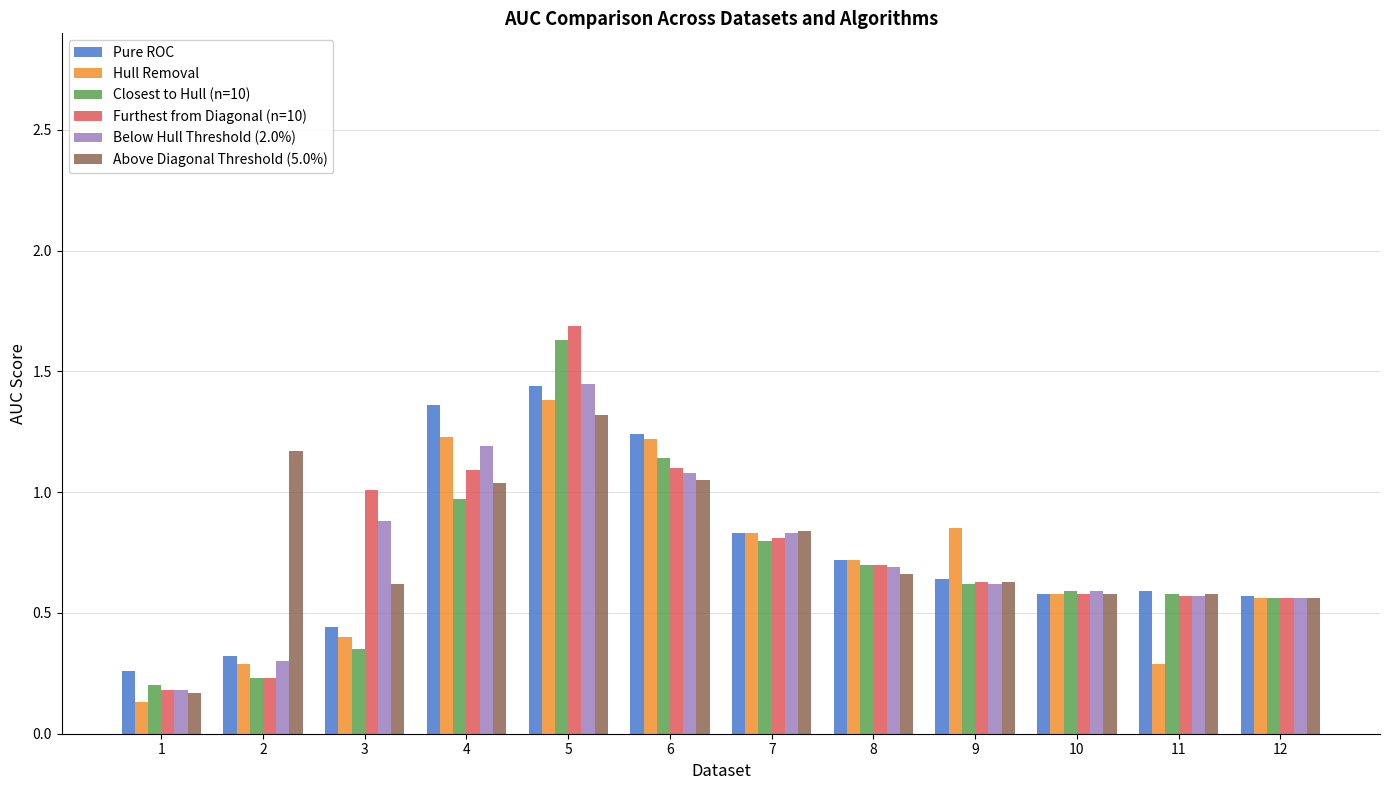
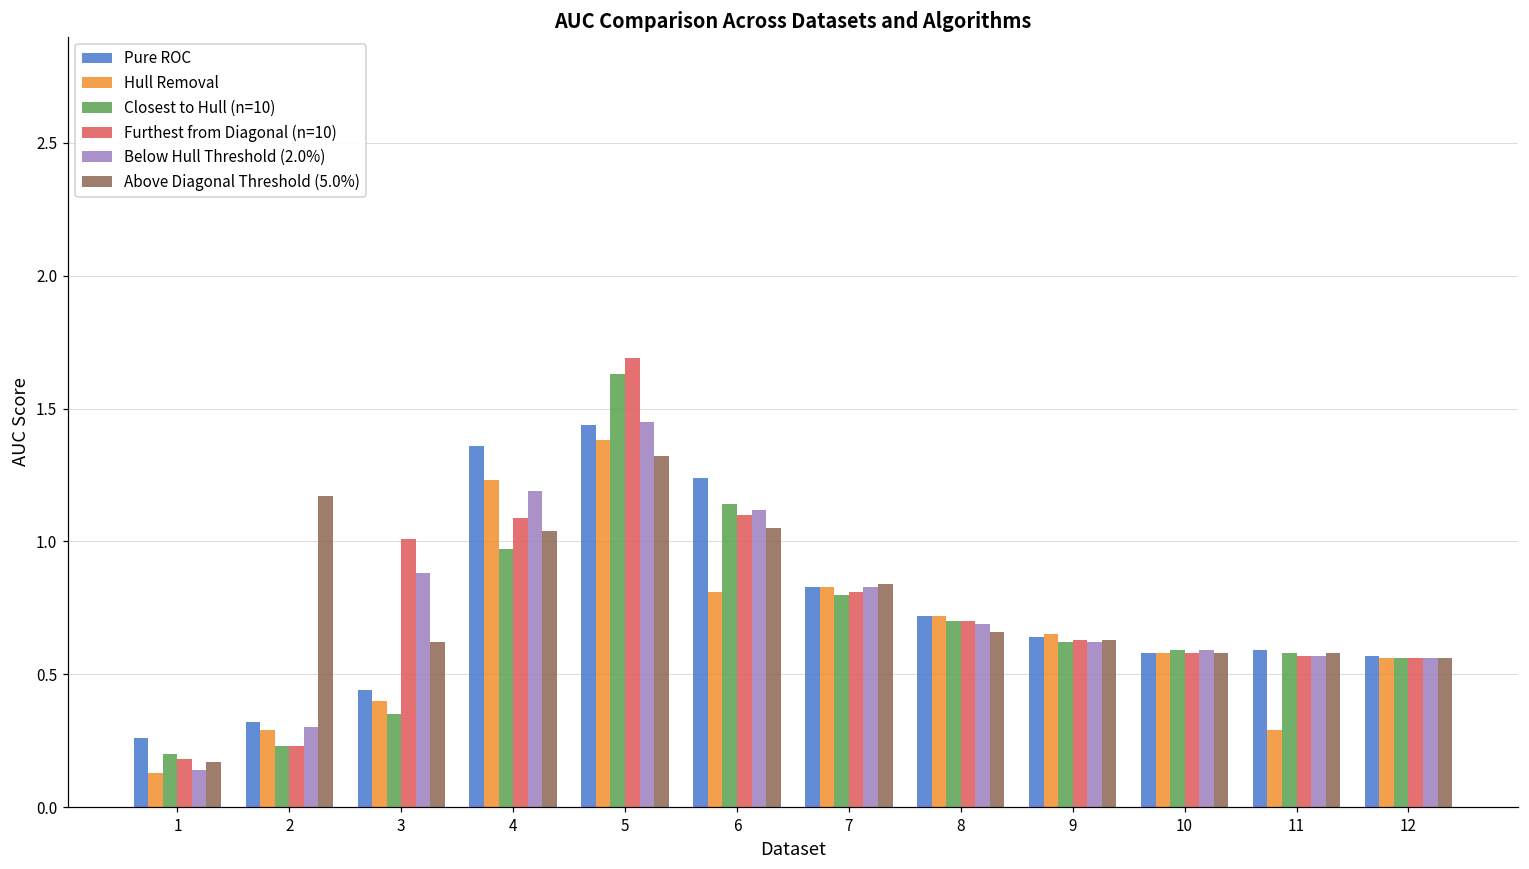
Below Hull Threshold (2.0%), 1: 0.18 -> 0.14
Hull Removal, 6: 1.22 -> 0.81
Below Hull Threshold (2.0%), 6: 1.08 -> 1.12
Hull Removal, 9: 0.85 -> 0.65
